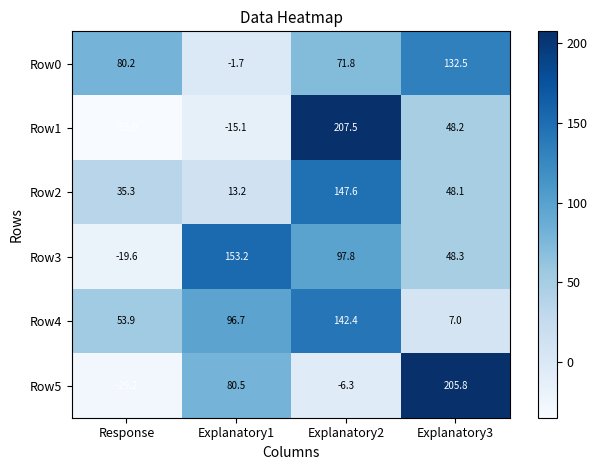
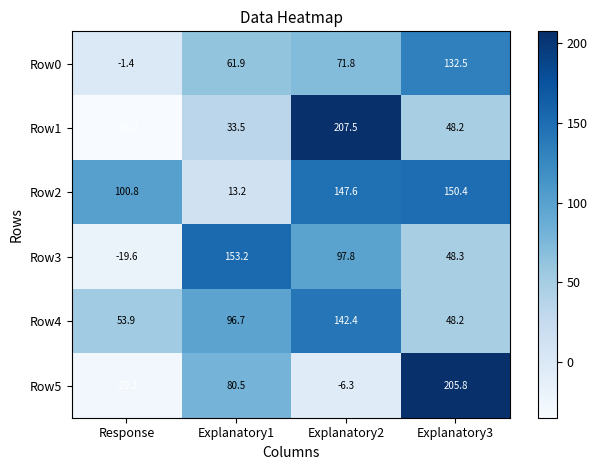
Row0, Response: 80.2 -> -1.4
Row0, Explanatory1: -1.7 -> 61.9
Row1, Explanatory1: -15.1 -> 33.5
Row2, Response: 35.3 -> 100.8
Row2, Explanatory3: 48.1 -> 150.4
Row4, Explanatory3: 7.0 -> 48.2
